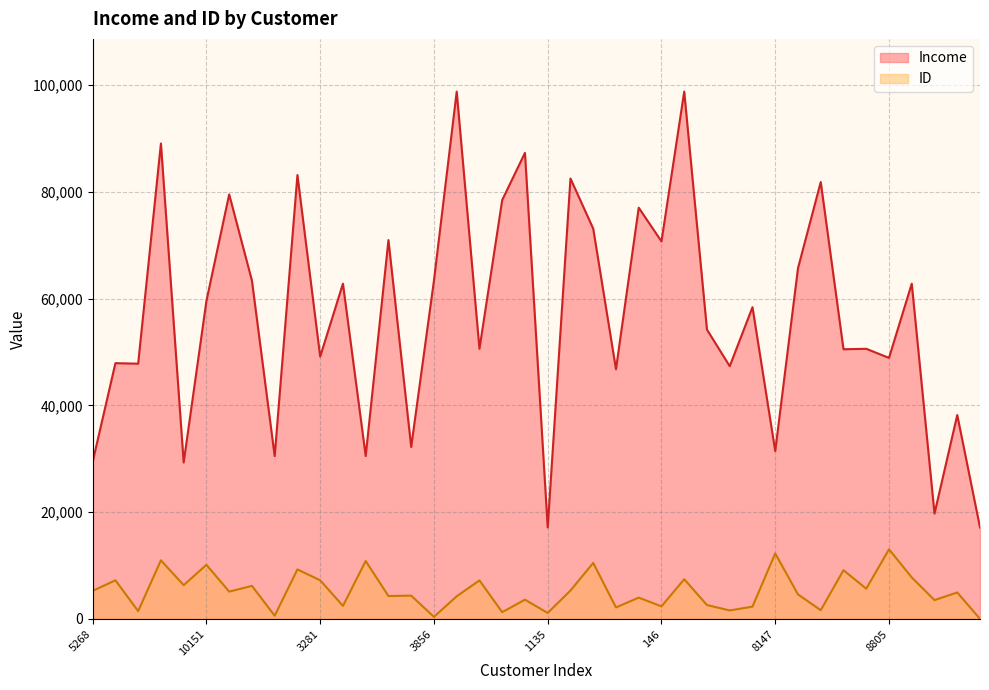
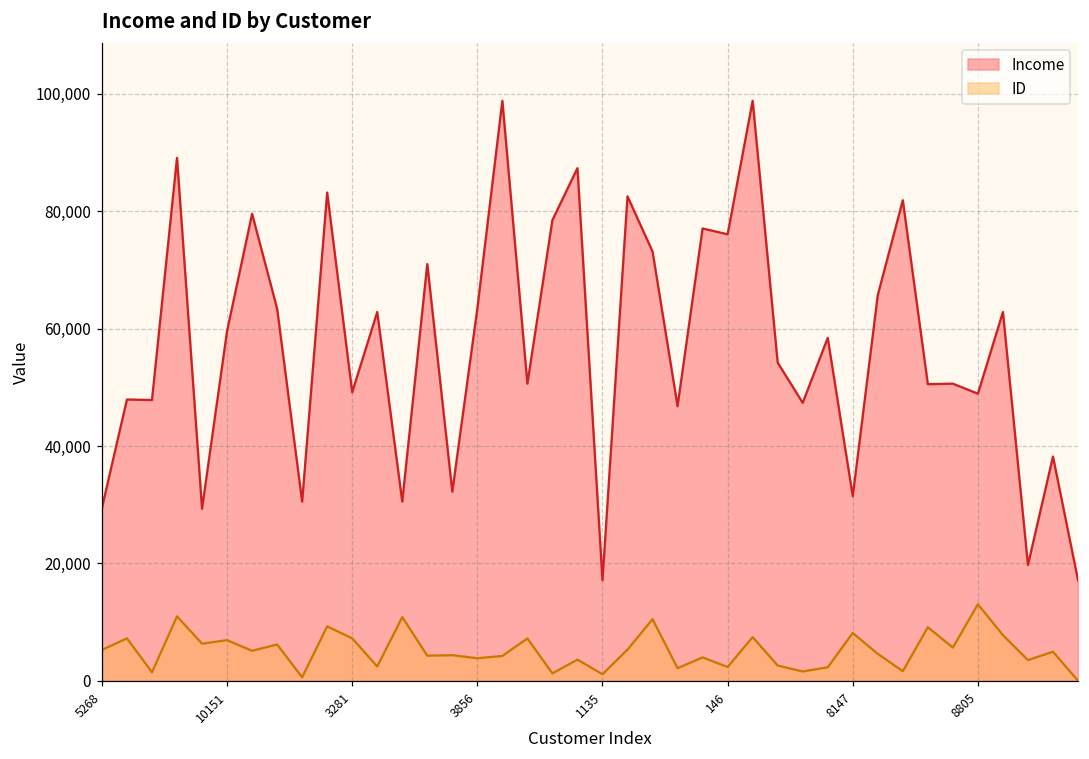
ID, 10151: 10,000 -> 7,000
ID, 3856: 0 -> 4,000
Income, 146: 71,000 -> 76,000
ID, 8147: 12,000 -> 8,000
